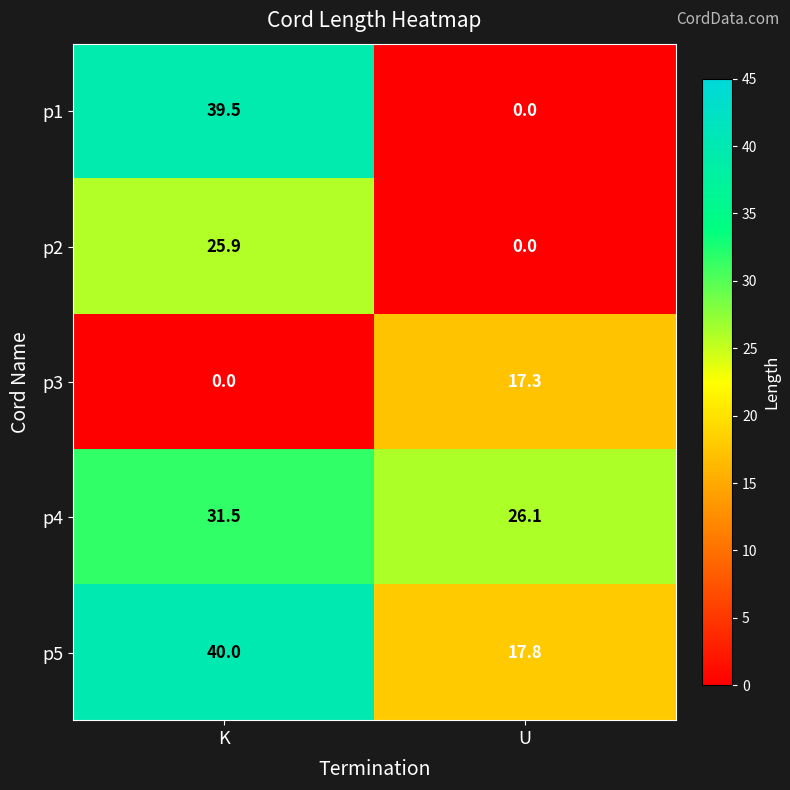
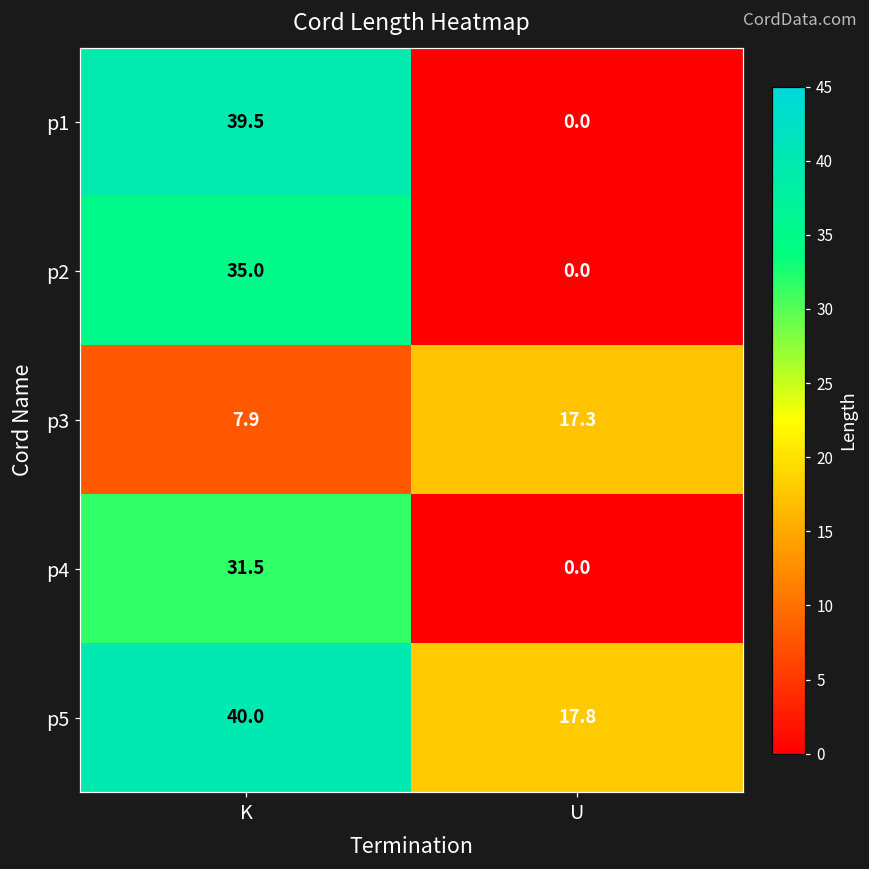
p2, K: 25.9 -> 35.0
p3, K: 0.0 -> 7.9
p4, U: 26.1 -> 0.0
